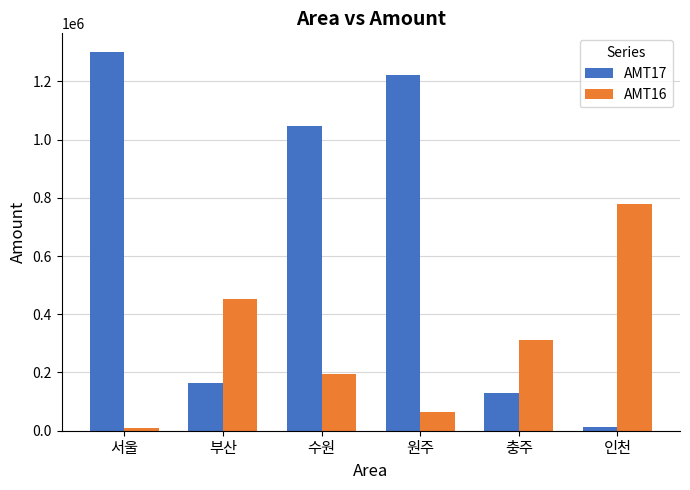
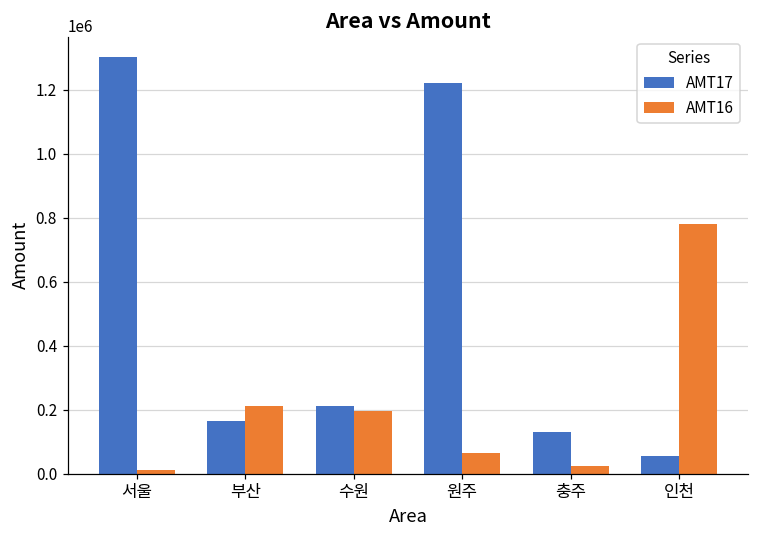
AMT16, 부산: 450000 -> 210000
AMT17, 수원: 1050000 -> 210000
AMT16, 충주: 310000 -> 20000
AMT17, 인천: 10000 -> 60000
